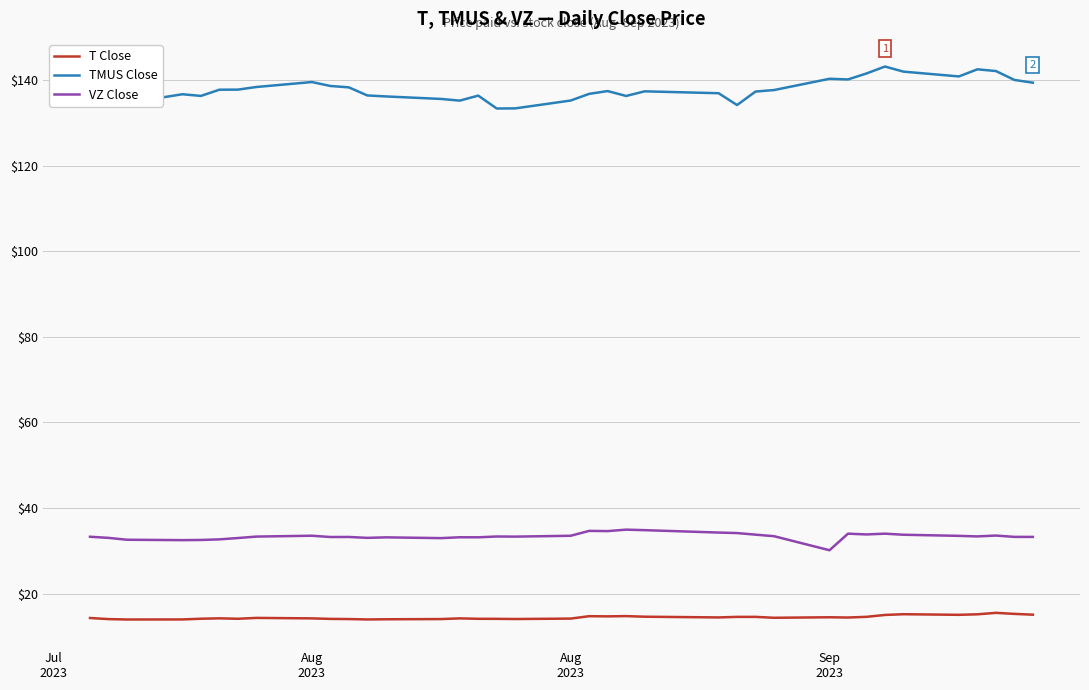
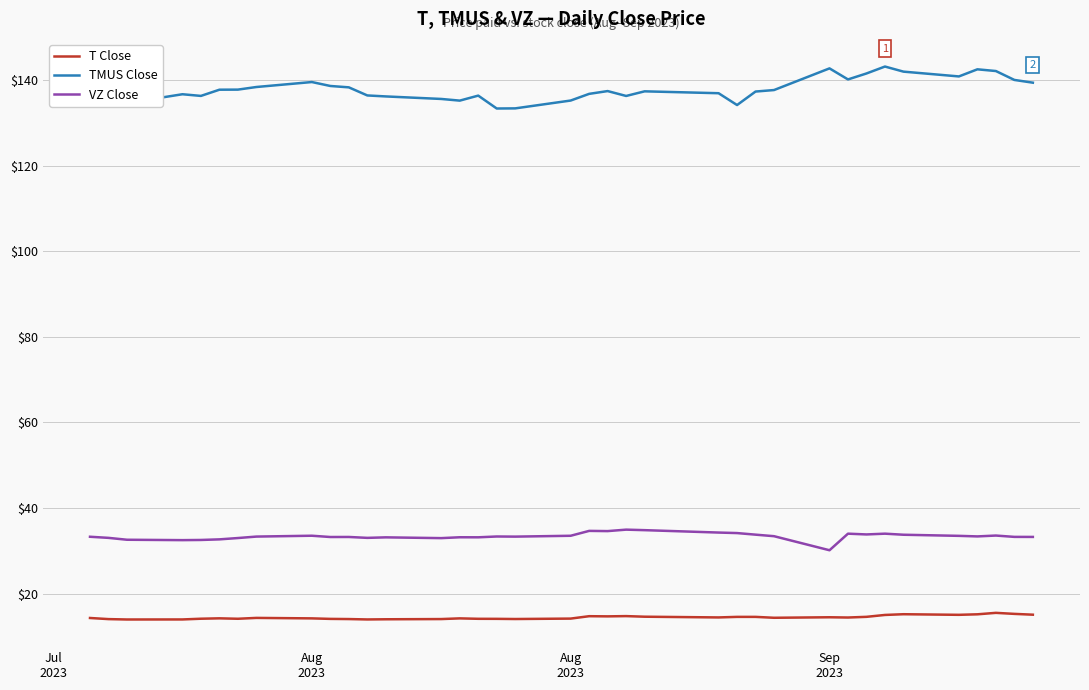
TMUS Close, Sep 2023: $140 -> $143
